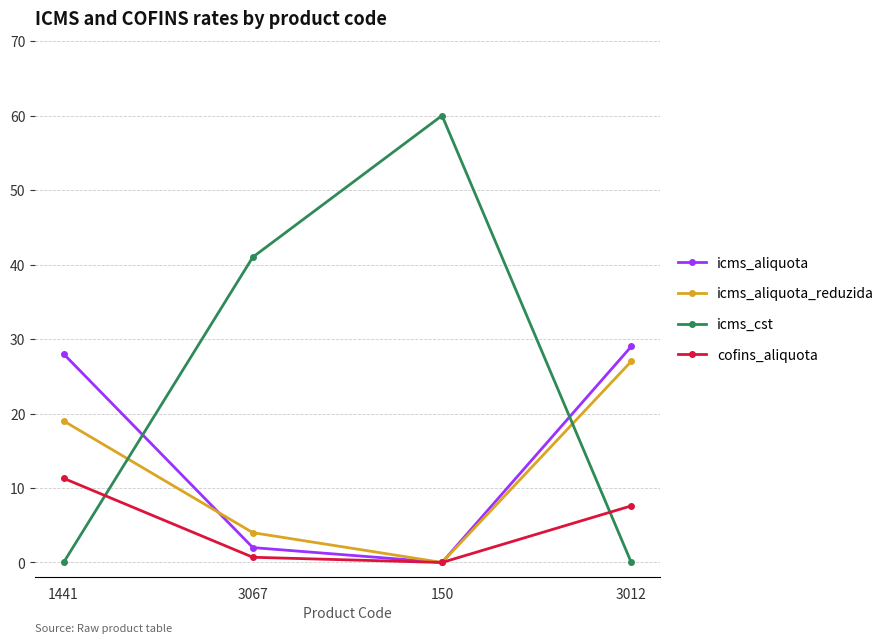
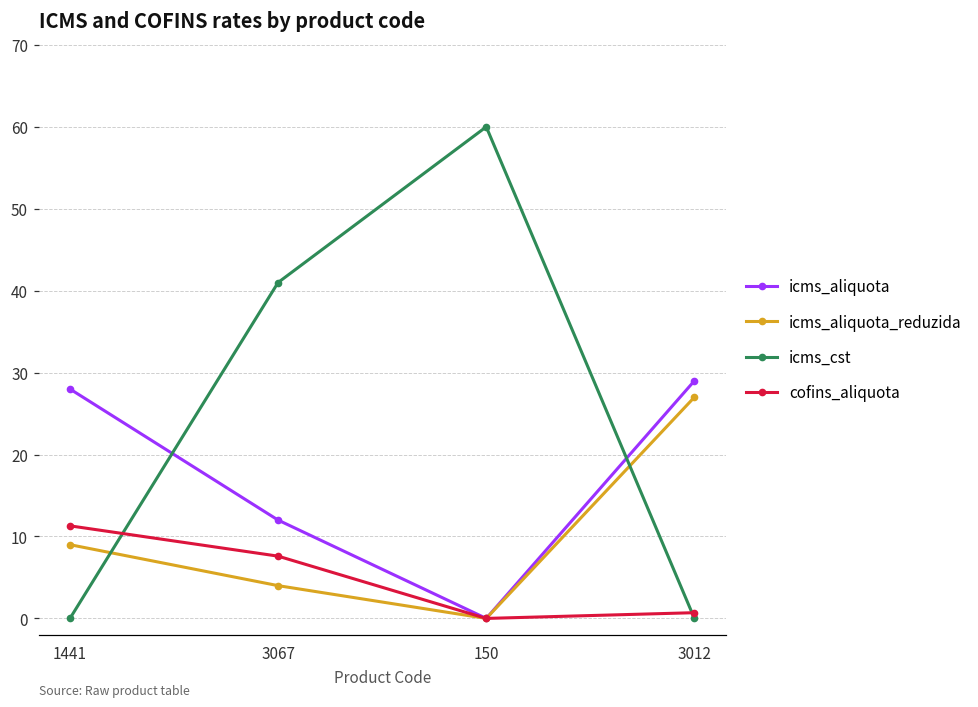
icms_aliquota_reduzida, 1441: 19 -> 9
icms_aliquota, 3067: 2 -> 12
cofins_aliquota, 3067: 1 -> 8
cofins_aliquota, 3012: 8 -> 1
